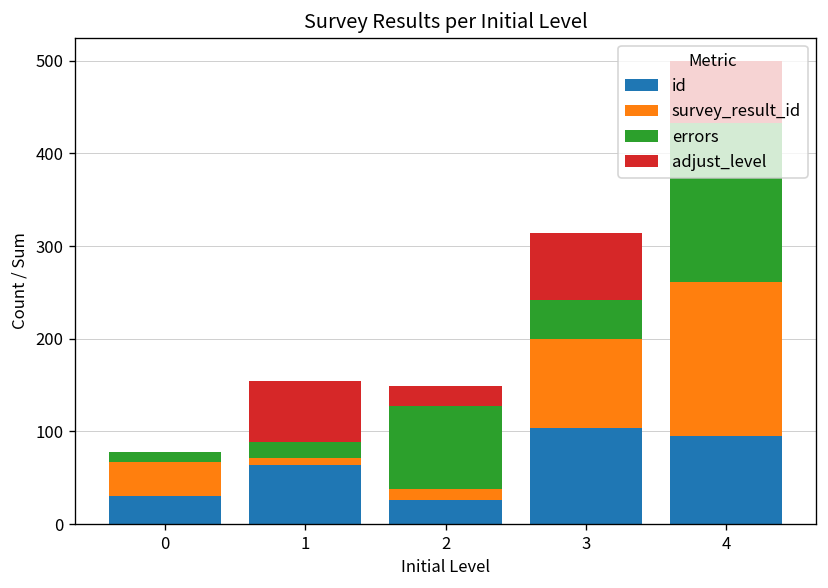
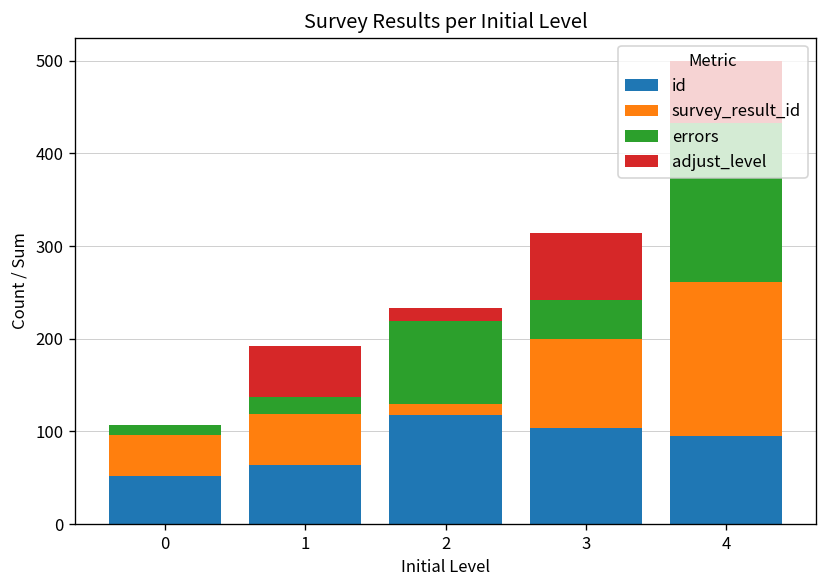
id, 0: 30 -> 50
survey_result_id, 0: 37 -> 44
survey_result_id, 1: 10 -> 60
adjust_level, 1: 70 -> 60
id, 2: 30 -> 120
adjust_level, 2: 20 -> 10
